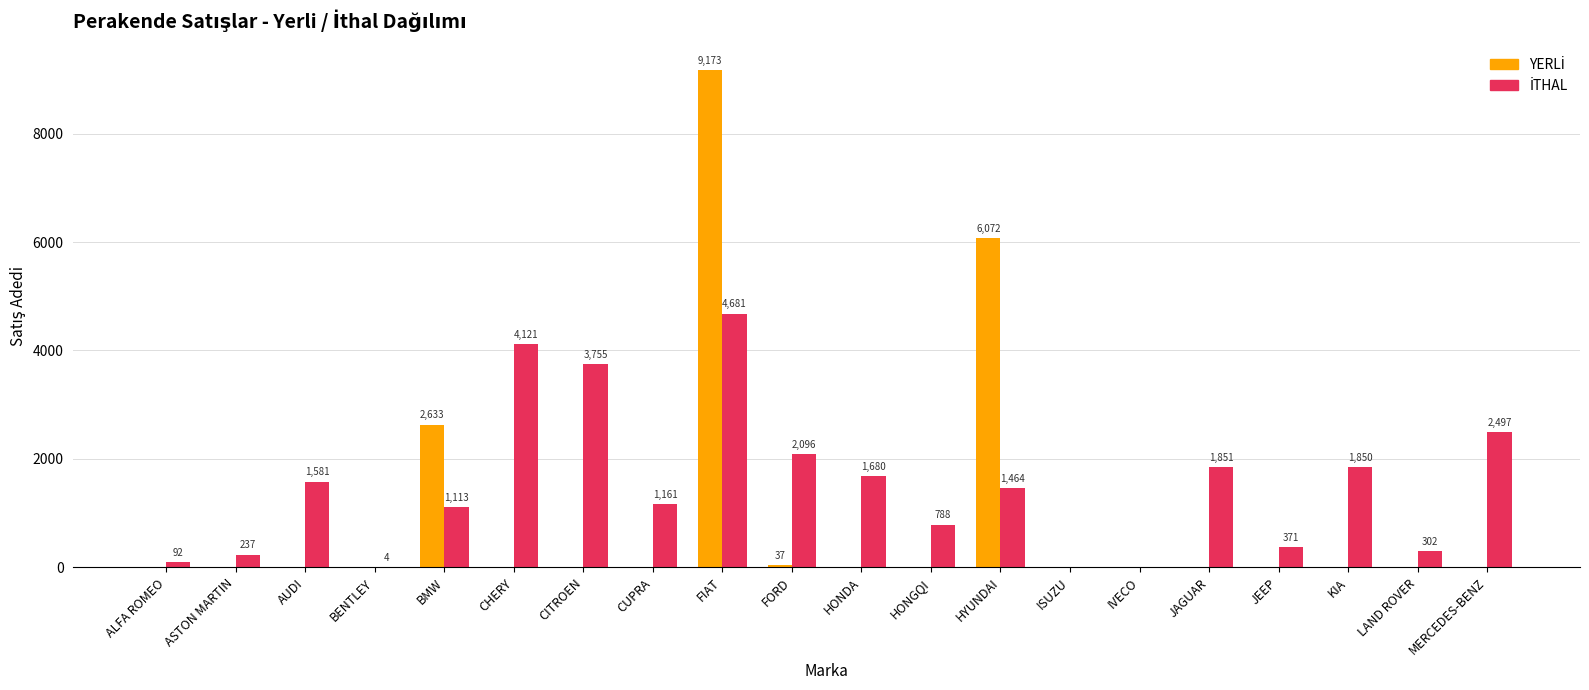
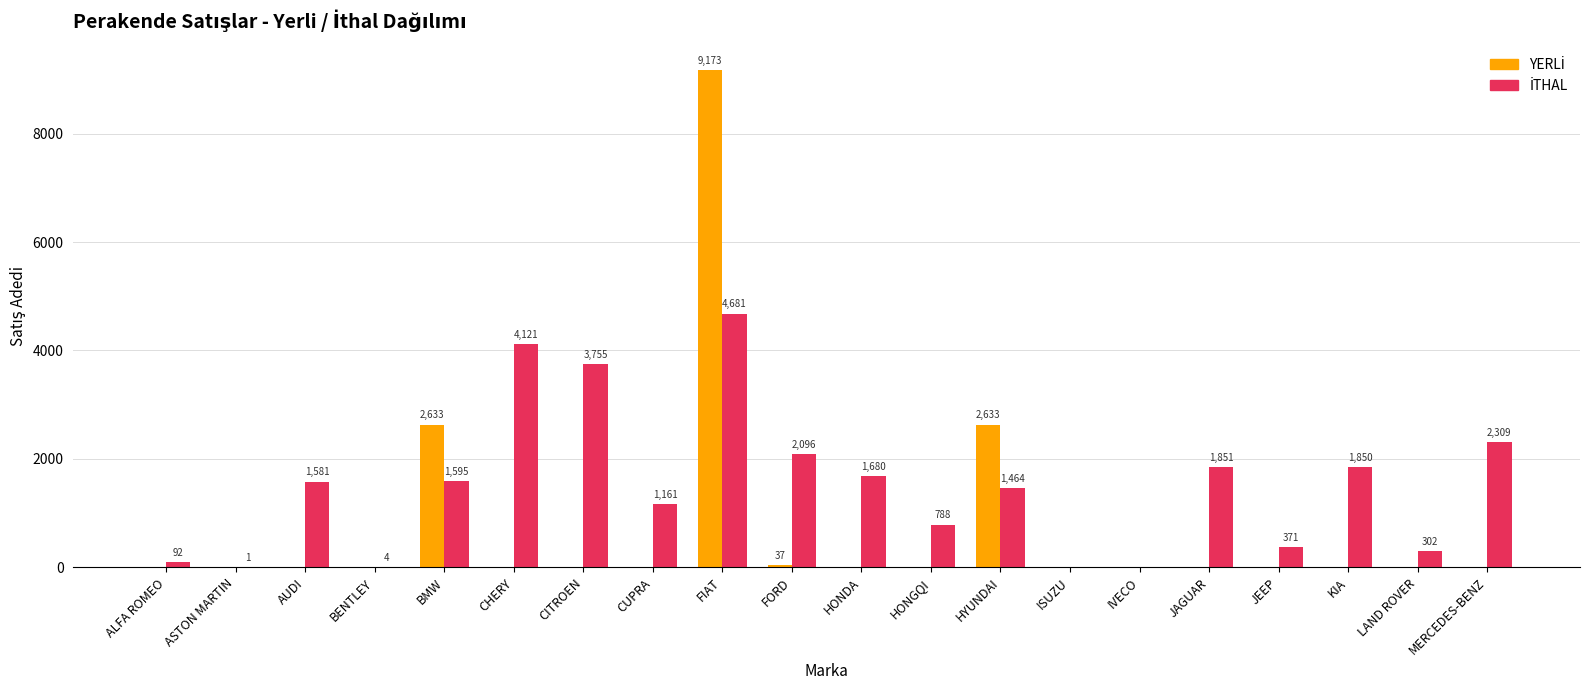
İTHAL, ASTON MARTIN: 237 -> 1
İTHAL, BMW: 1,113 -> 1,595
YERLİ, HYUNDAI: 6,072 -> 2,633
İTHAL, MERCEDES-BENZ: 2,497 -> 2,309
